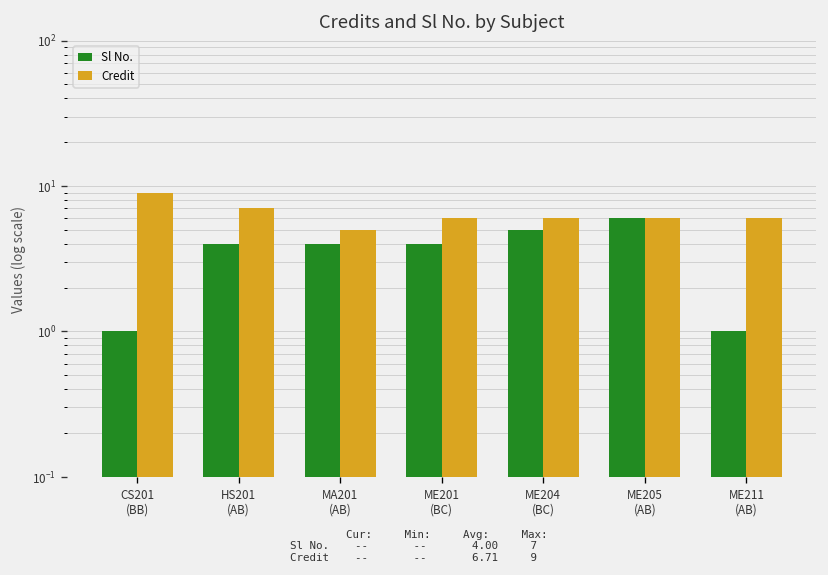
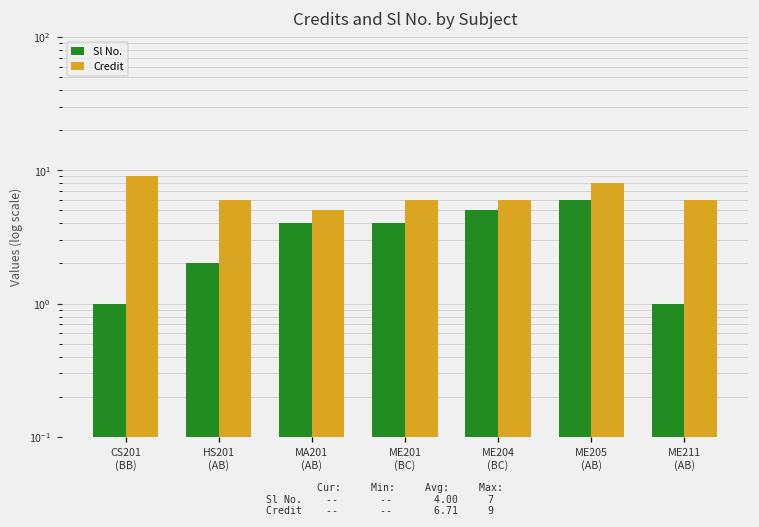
Sl No., HS201 (AB): 4 -> 2
Credit, HS201 (AB): 7 -> 6
Credit, ME205 (AB): 6 -> 8
